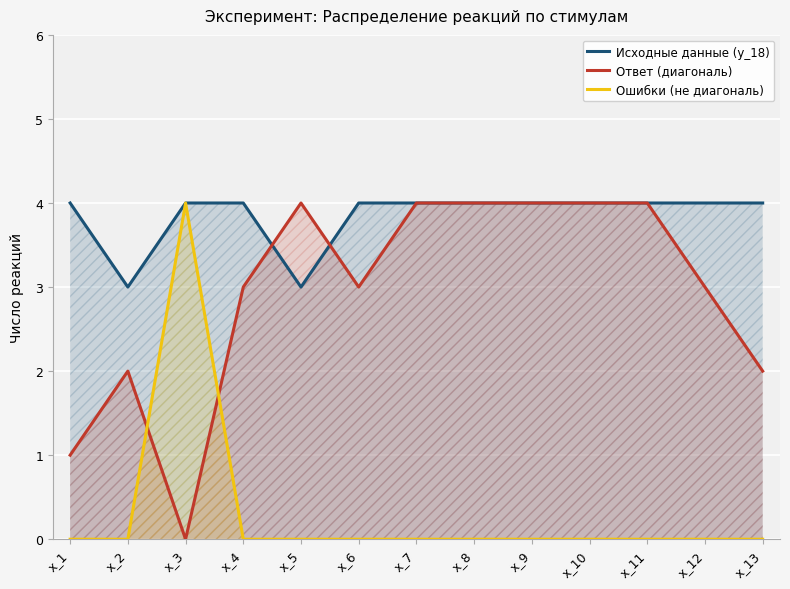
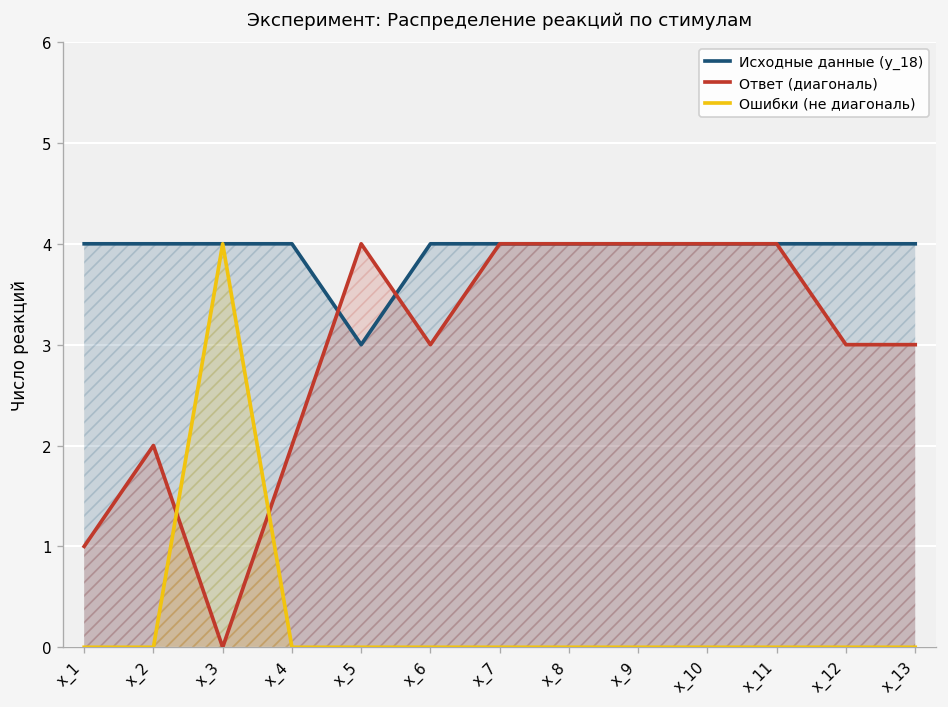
Исходные данные (y_18), x_2: 3 -> 4
Ответ (диагональ), x_4: 3 -> 2
Ответ (диагональ), x_13: 2 -> 3
